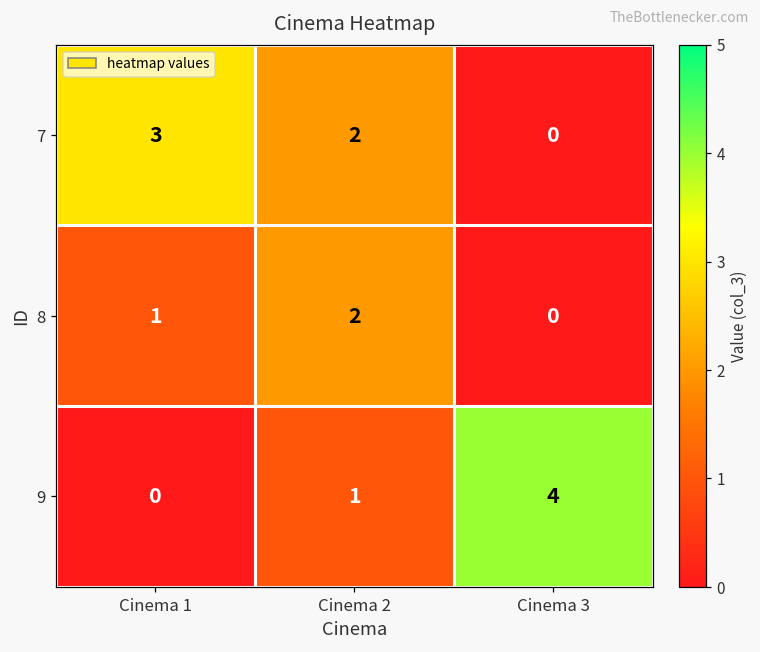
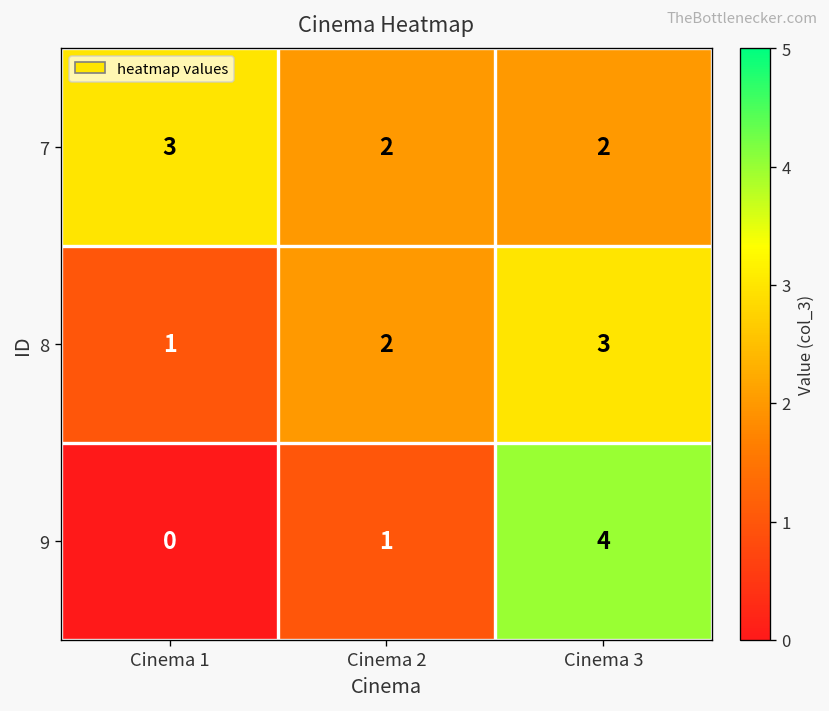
7, Cinema 3: 0 -> 2
8, Cinema 3: 0 -> 3
